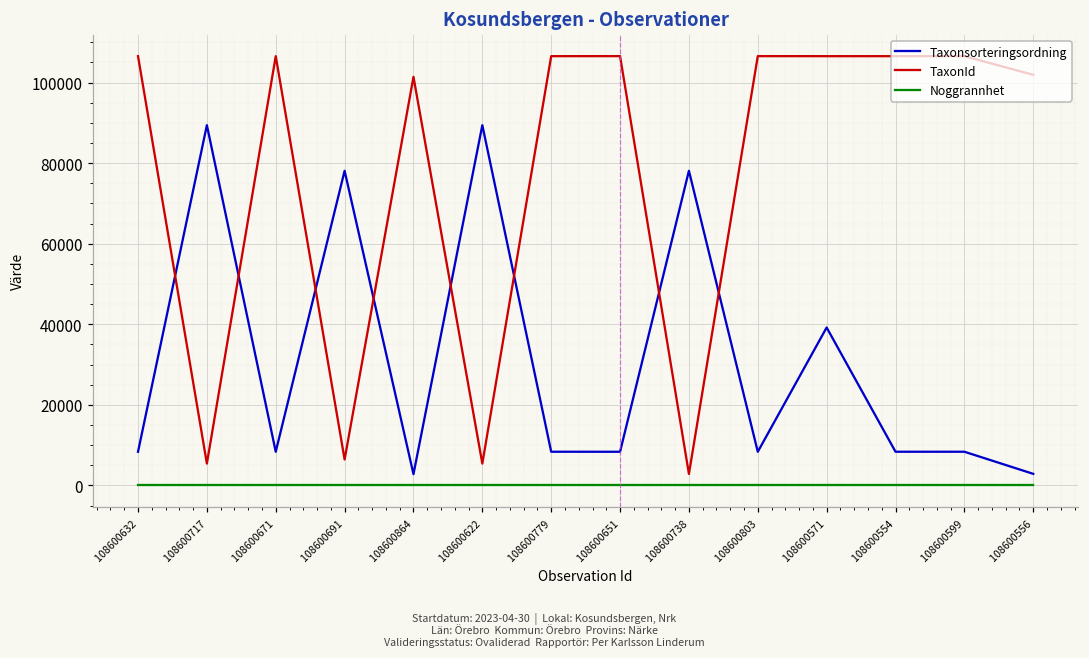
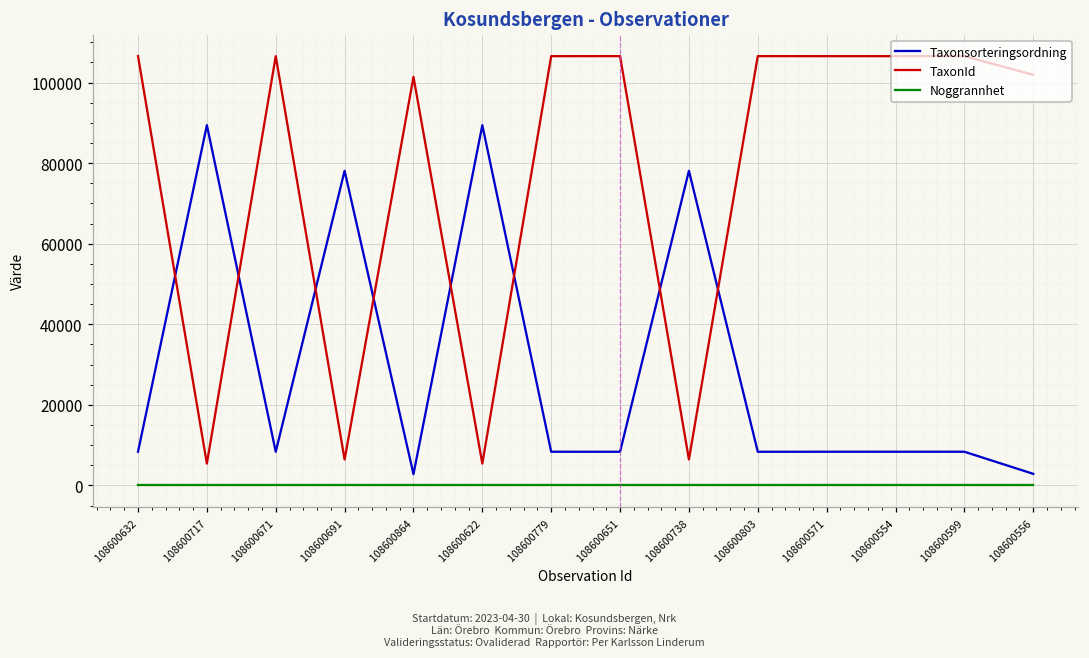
TaxonId, 108600738: 3000 -> 6000
Taxonsorteringsordning, 108600571: 39000 -> 8000
